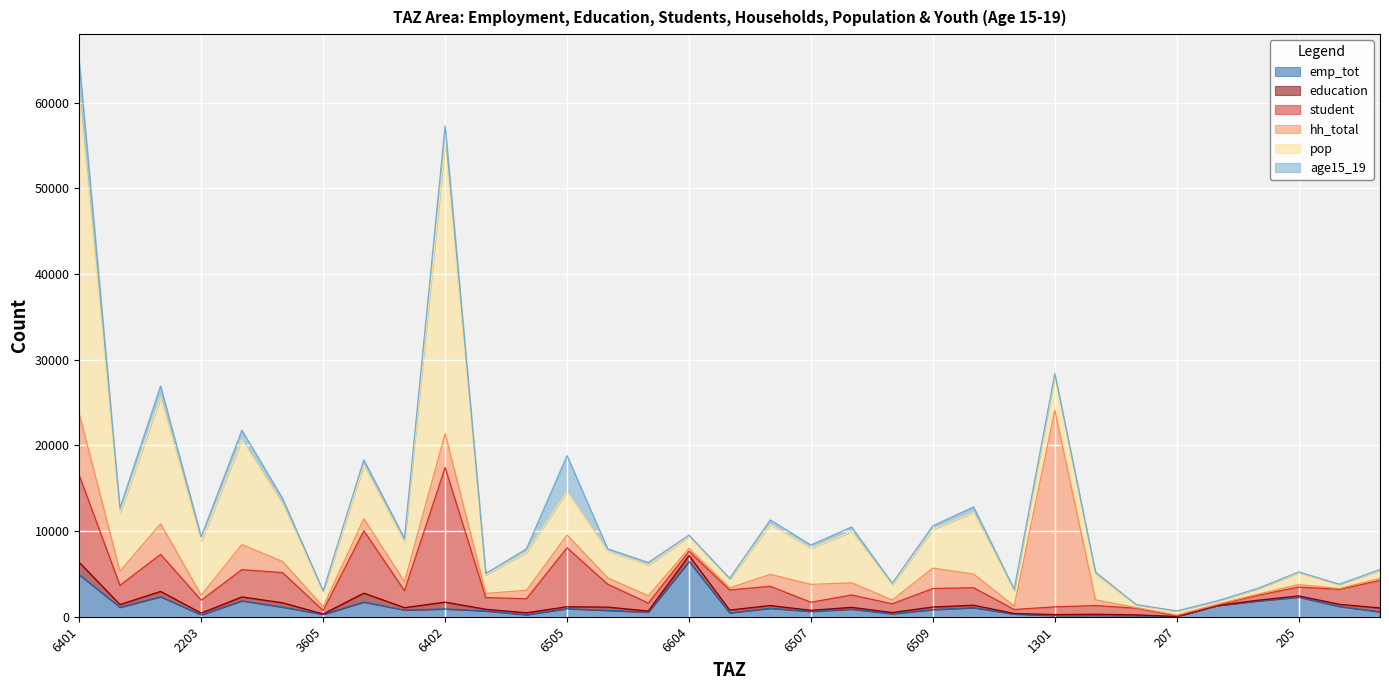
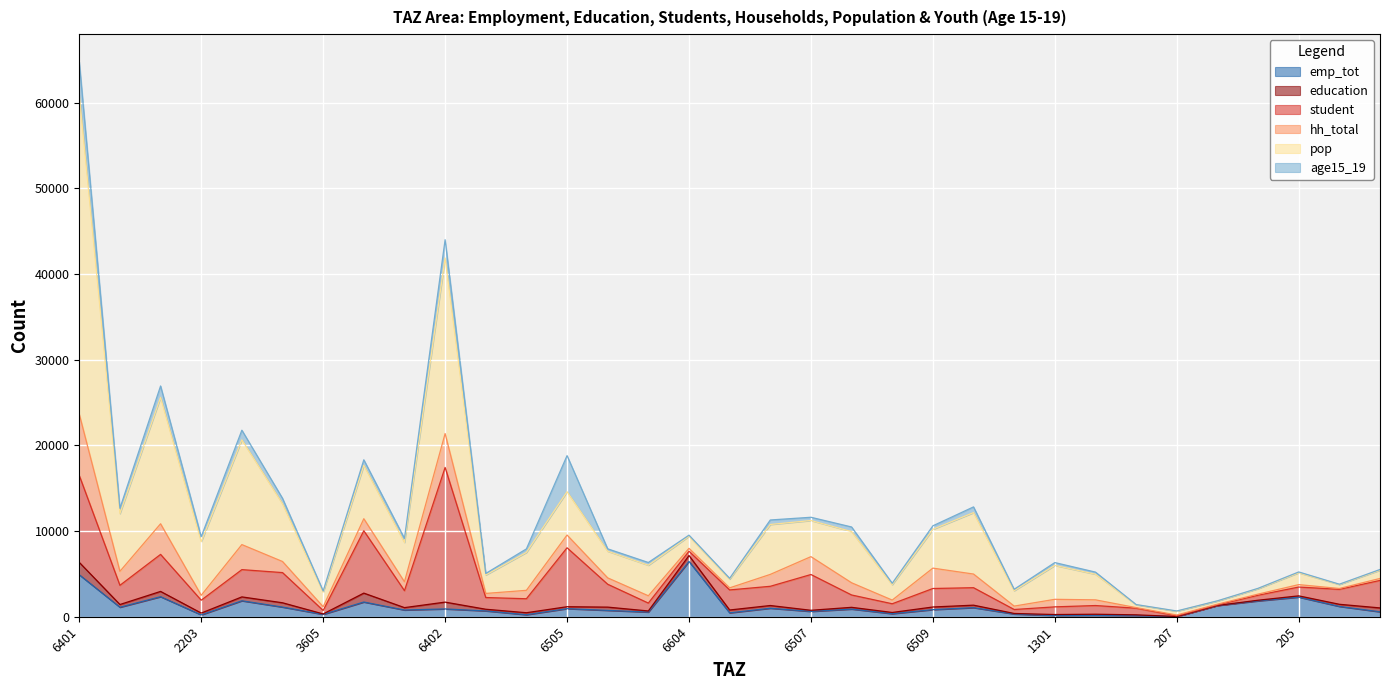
pop, 6402: 34000 -> 20000
student, 6507: 1000 -> 4000
hh_total, 1301: 23000 -> 1000
